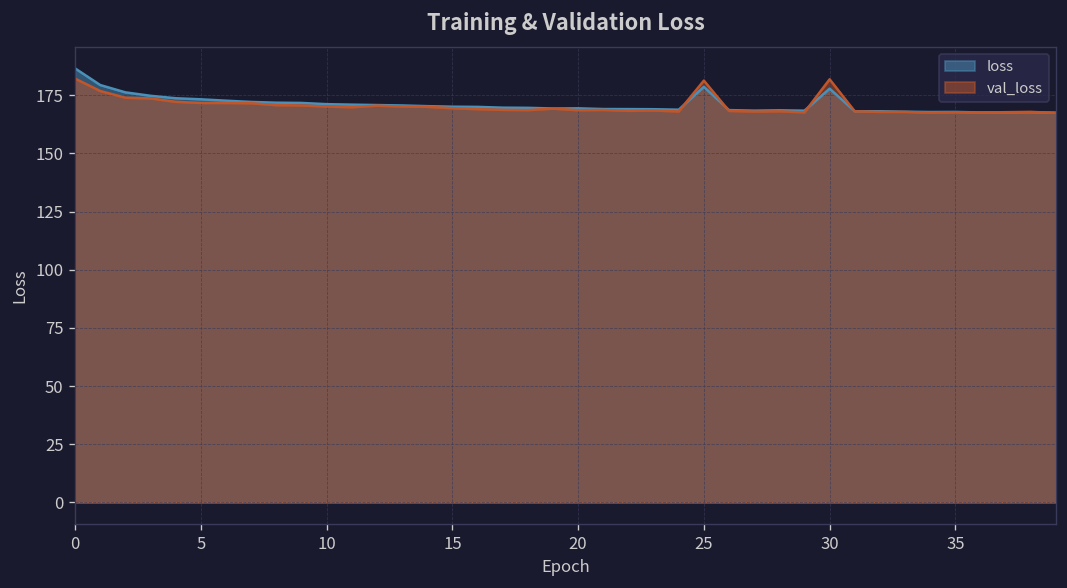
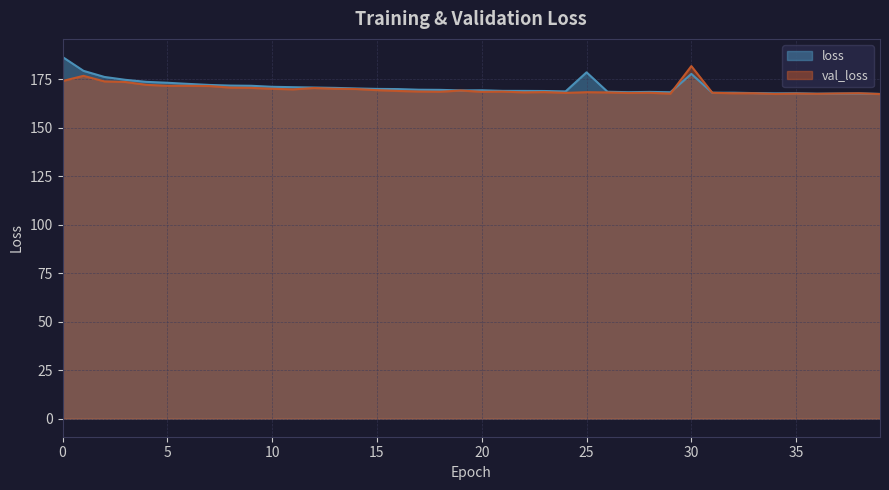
val_loss, 0: 182 -> 174
val_loss, 25: 181 -> 168
